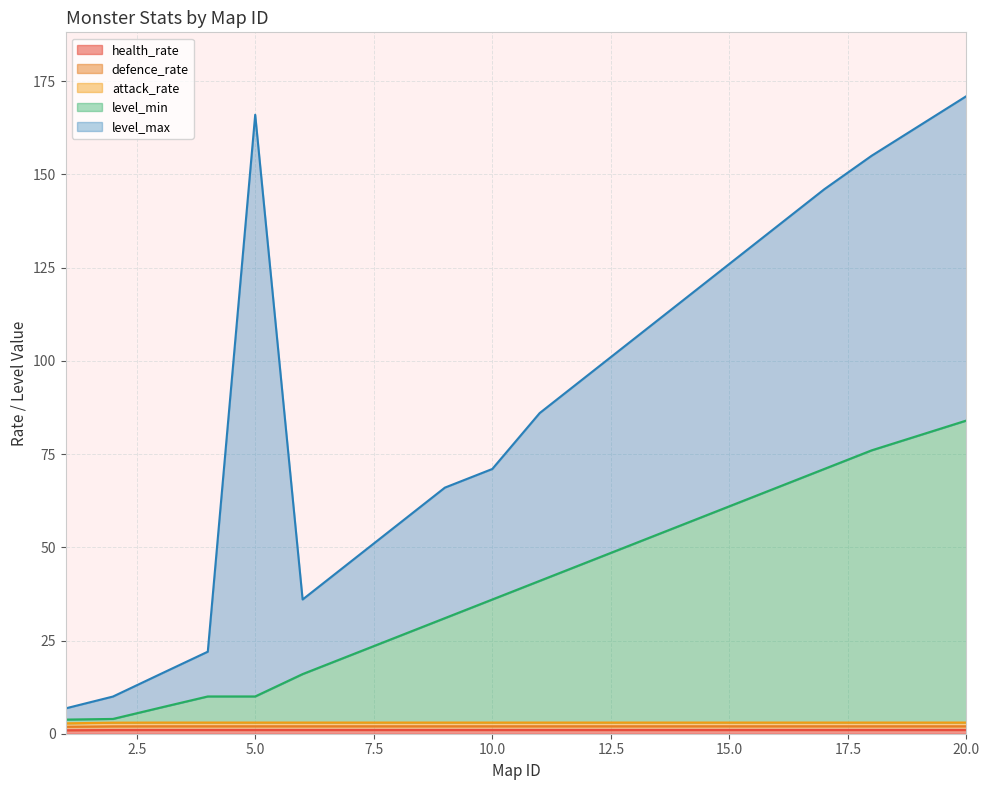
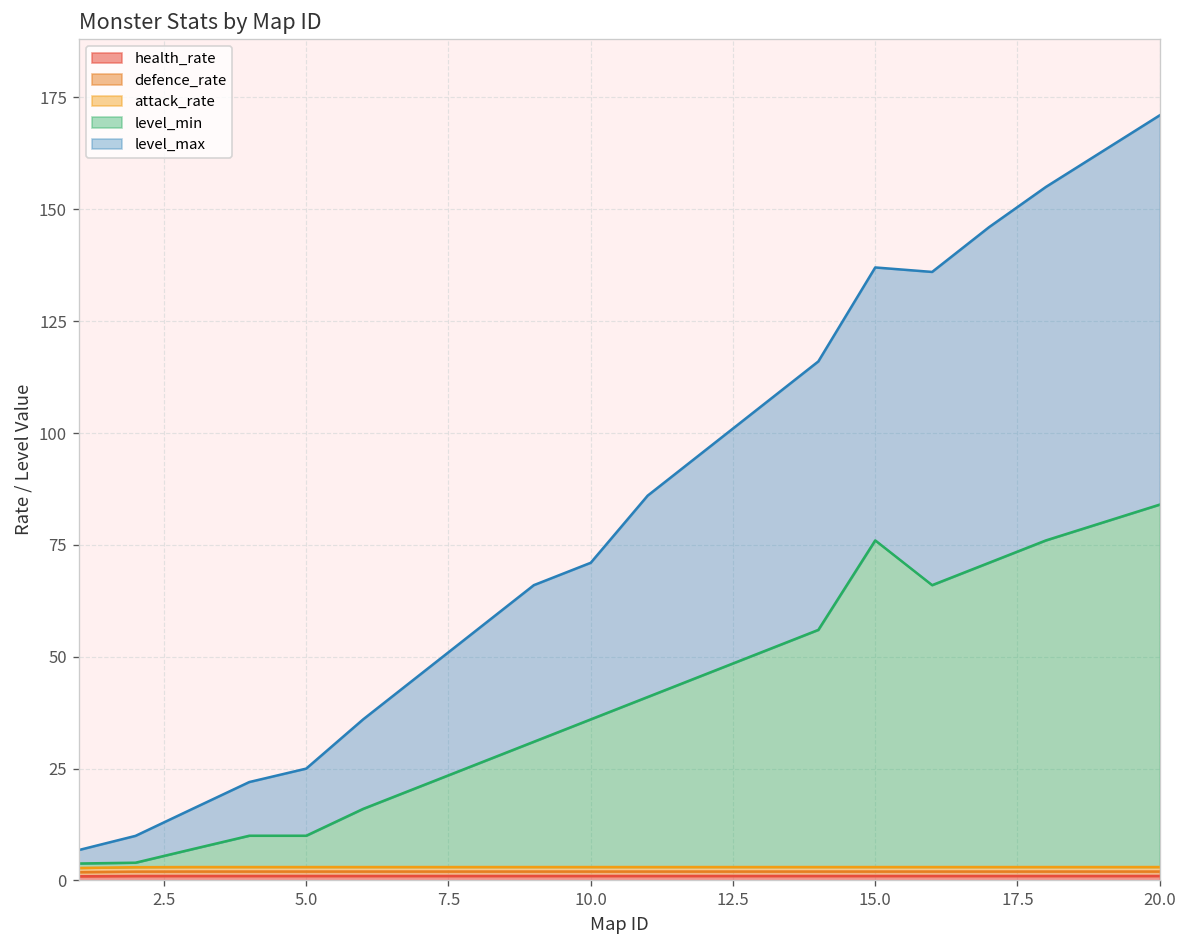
level_max, 5.0: 156 -> 15
level_min, 15.0: 58 -> 73
level_max, 15.0: 65 -> 61
